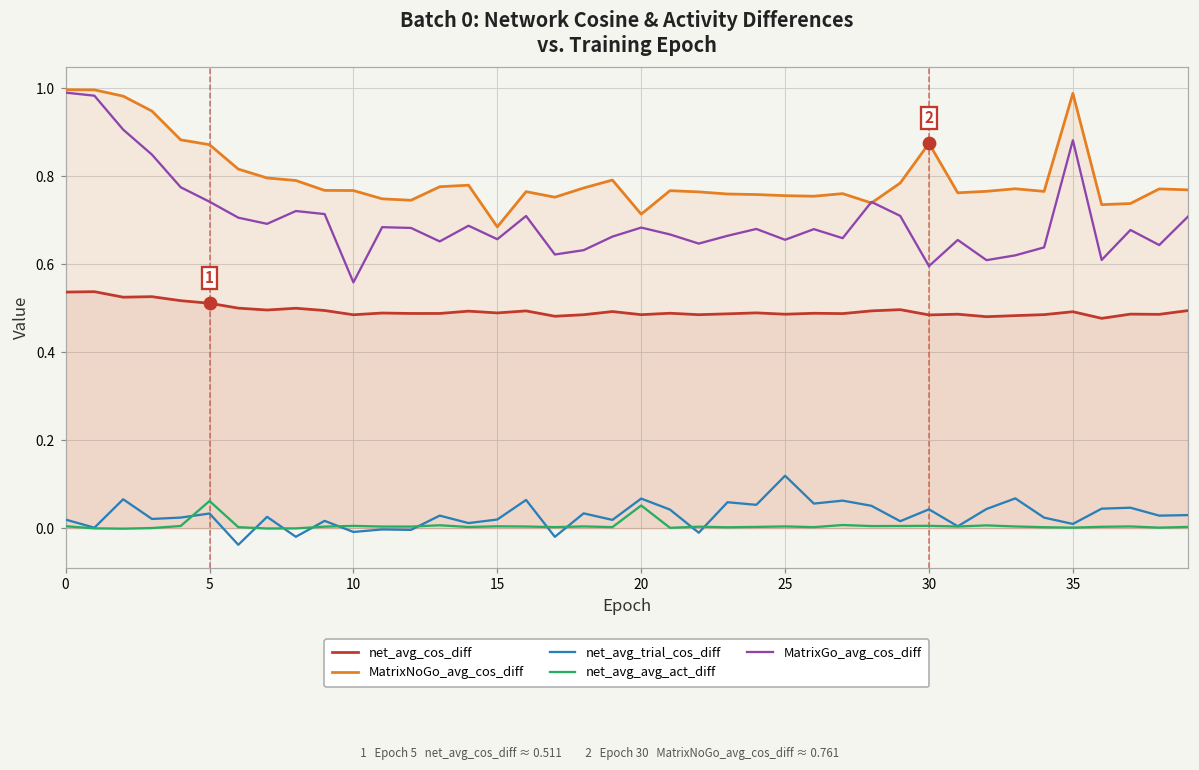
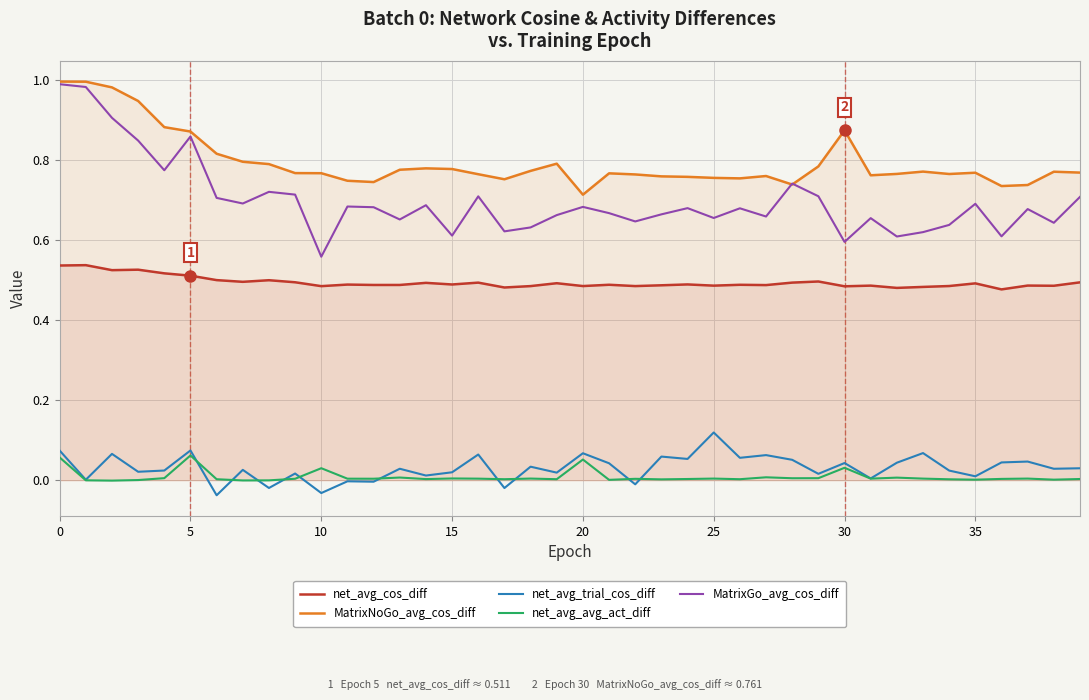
net_avg_trial_cos_diff, 0: 0.02 -> 0.07
net_avg_avg_act_diff, 0: 0.00 -> 0.06
net_avg_trial_cos_diff, 5: 0.03 -> 0.07
MatrixGo_avg_cos_diff, 5: 0.74 -> 0.86
net_avg_trial_cos_diff, 10: -0.01 -> -0.03
net_avg_avg_act_diff, 10: 0.01 -> 0.03
MatrixNoGo_avg_cos_diff, 15: 0.68 -> 0.78
MatrixGo_avg_cos_diff, 15: 0.66 -> 0.61
net_avg_avg_act_diff, 30: 0.01 -> 0.03
MatrixNoGo_avg_cos_diff, 35: 0.99 -> 0.77
MatrixGo_avg_cos_diff, 35: 0.88 -> 0.69
